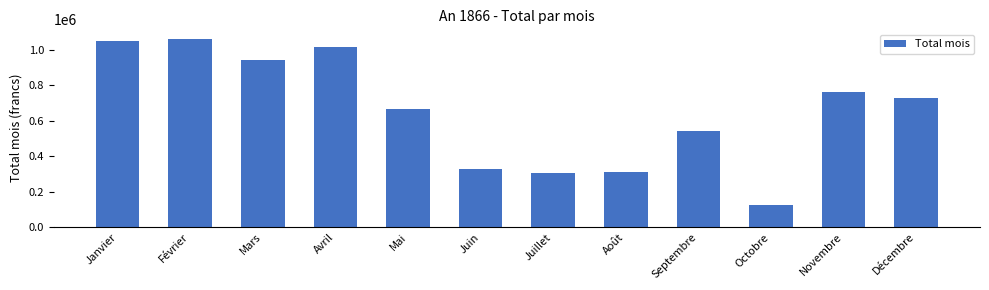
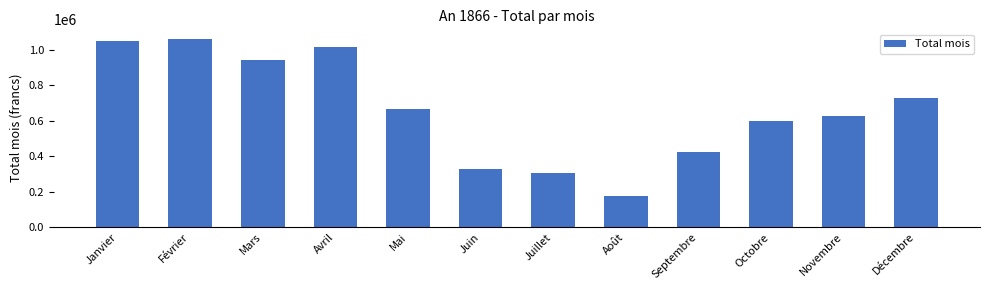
Août: 310000 -> 170000
Septembre: 540000 -> 420000
Octobre: 130000 -> 600000
Novembre: 760000 -> 630000
